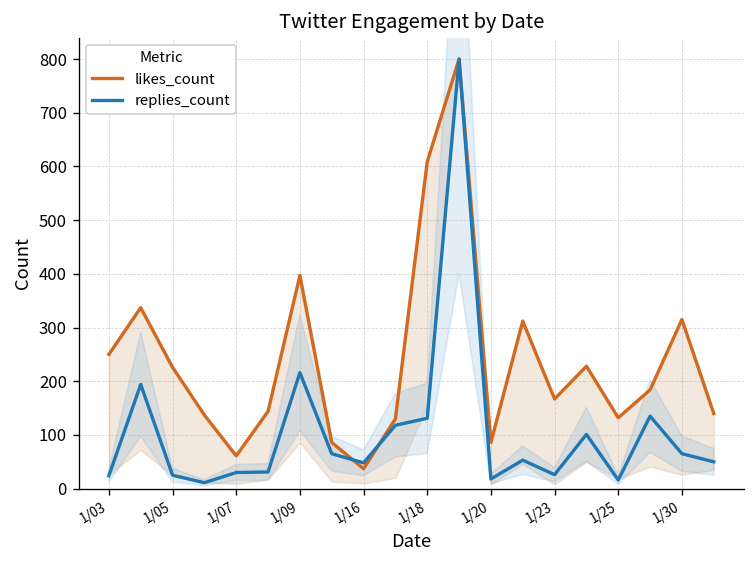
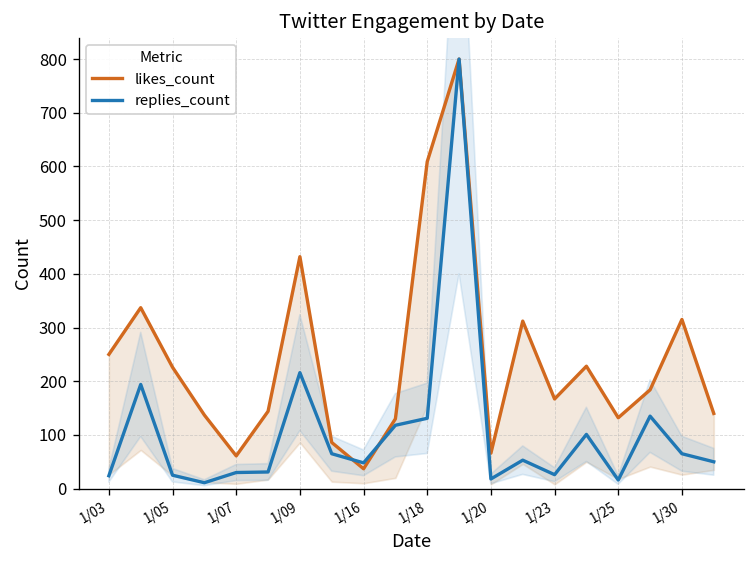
likes_count, 1/09: 400 -> 430
likes_count, 1/20: 90 -> 70
